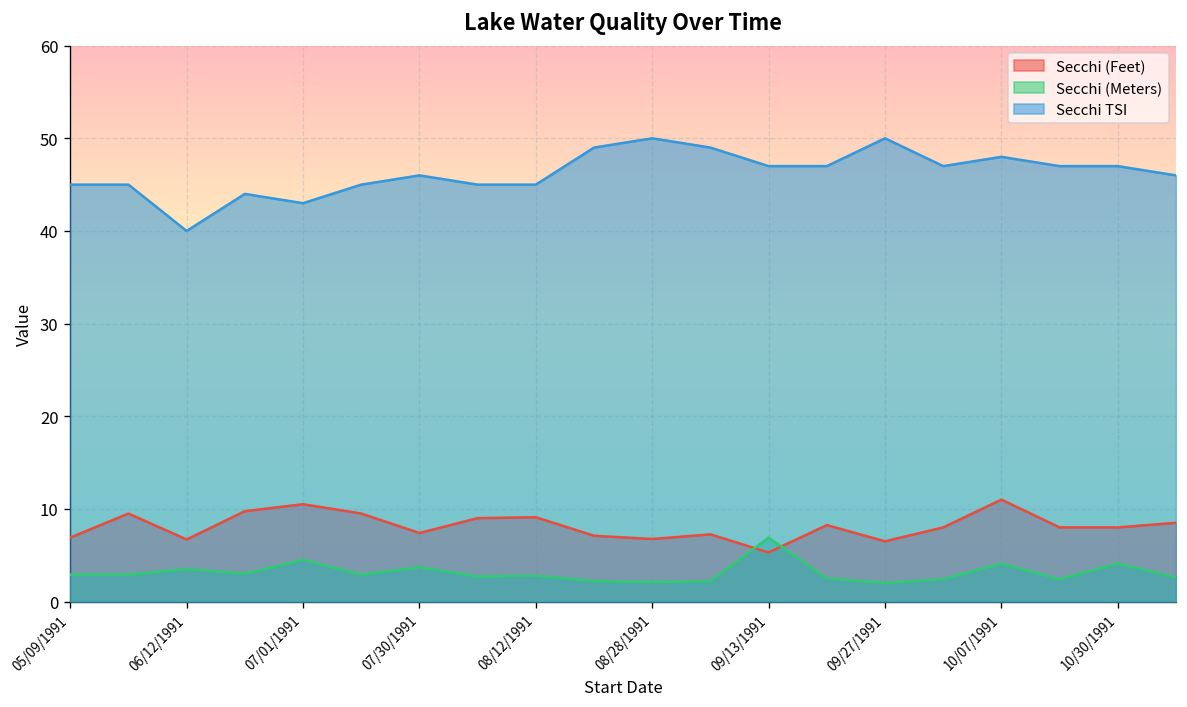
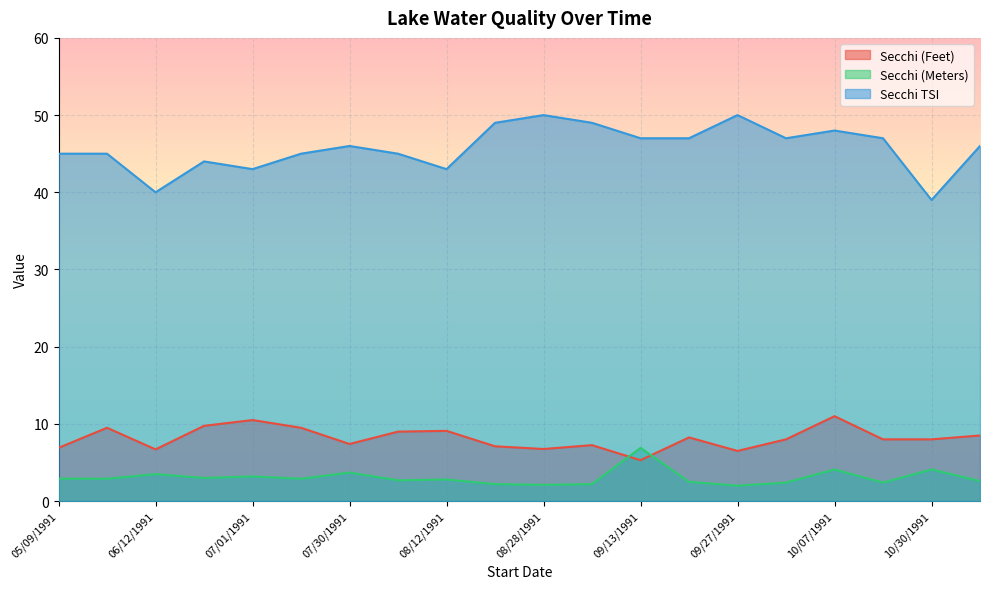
Secchi (Meters), 07/01/1991: 5 -> 3
Secchi TSI, 08/12/1991: 45 -> 43
Secchi TSI, 10/30/1991: 47 -> 39
